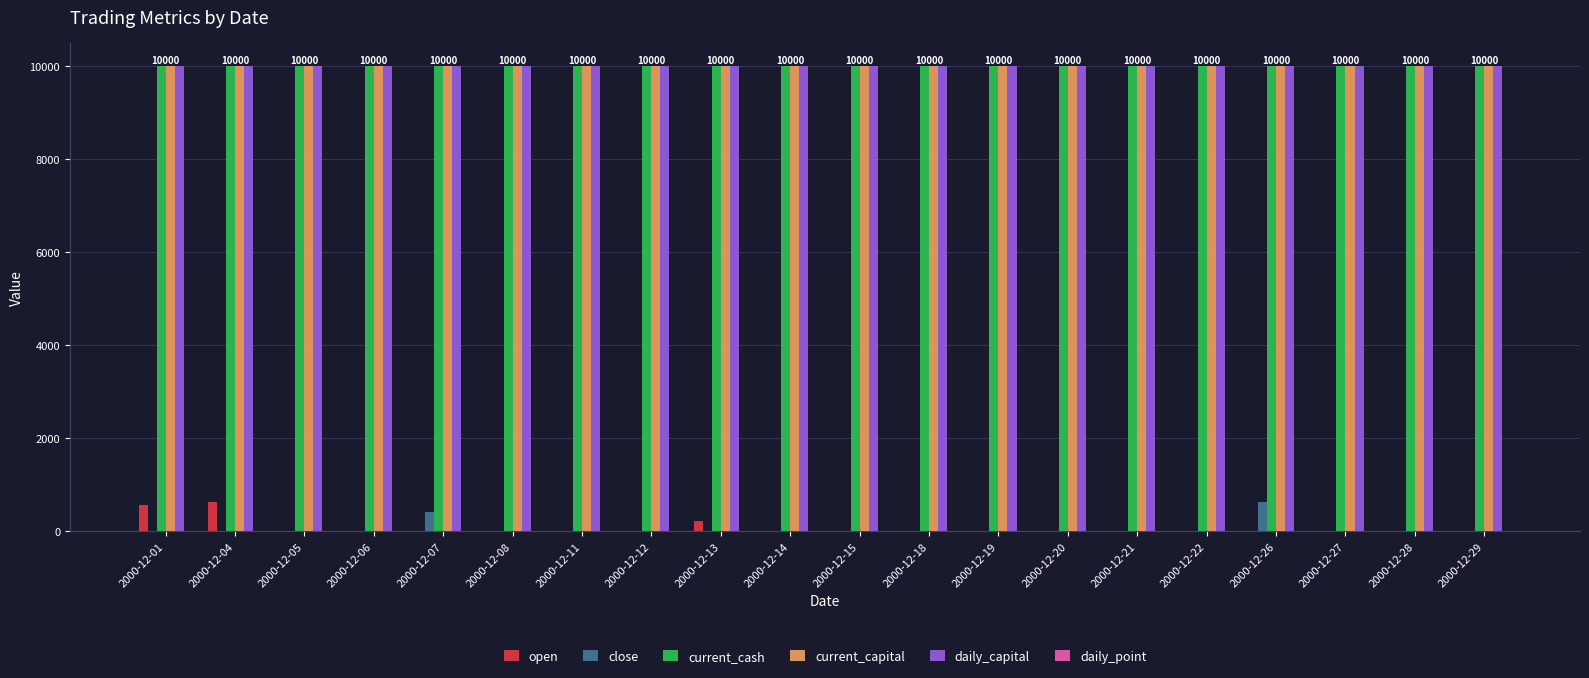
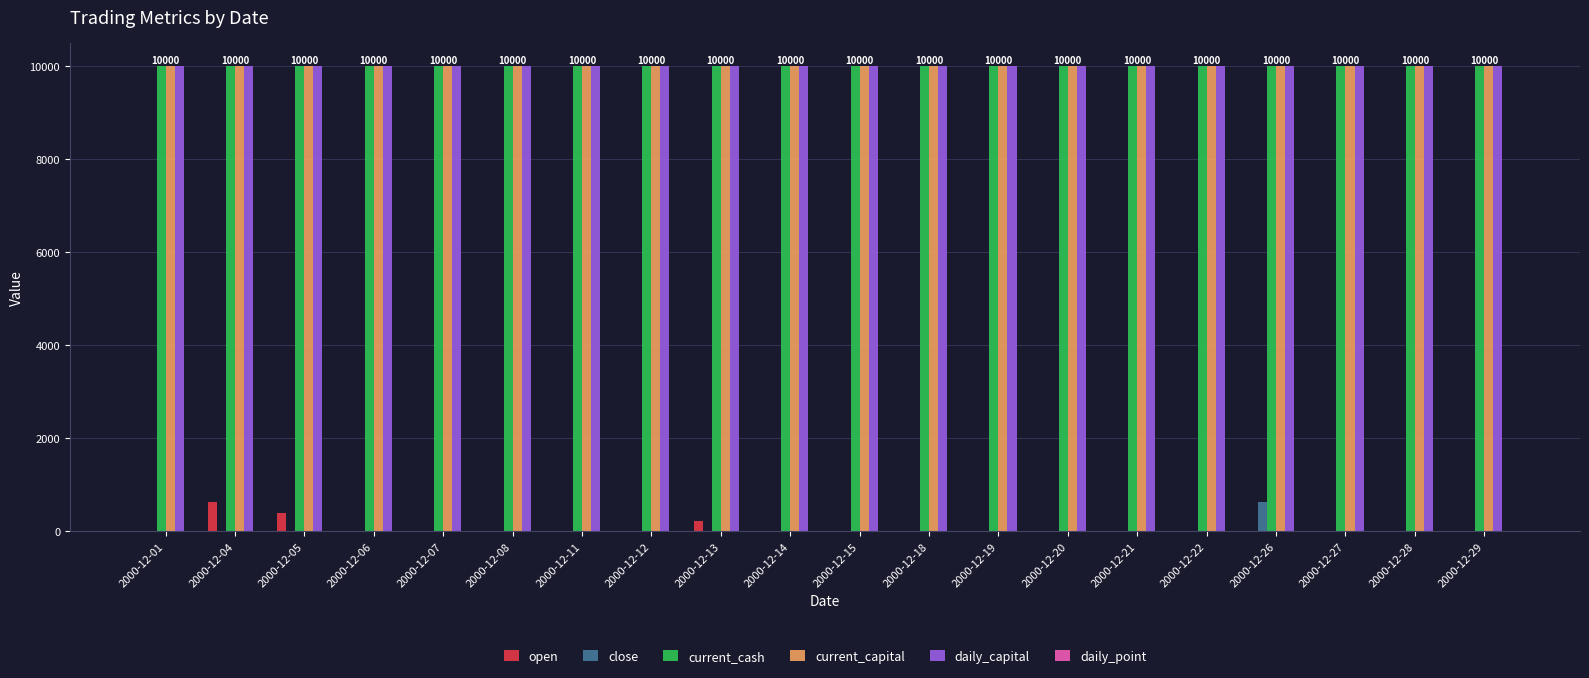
open, 2000-12-01: 600 -> 0
open, 2000-12-05: 0 -> 400
close, 2000-12-07: 400 -> 0
